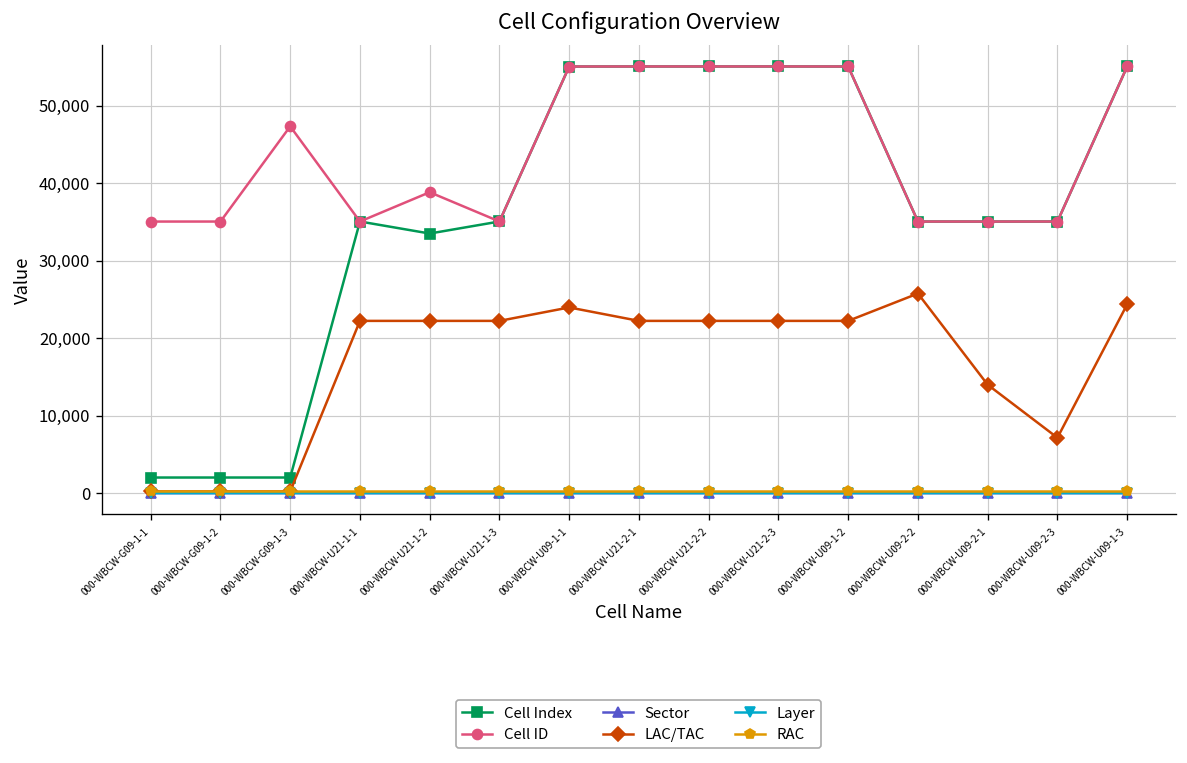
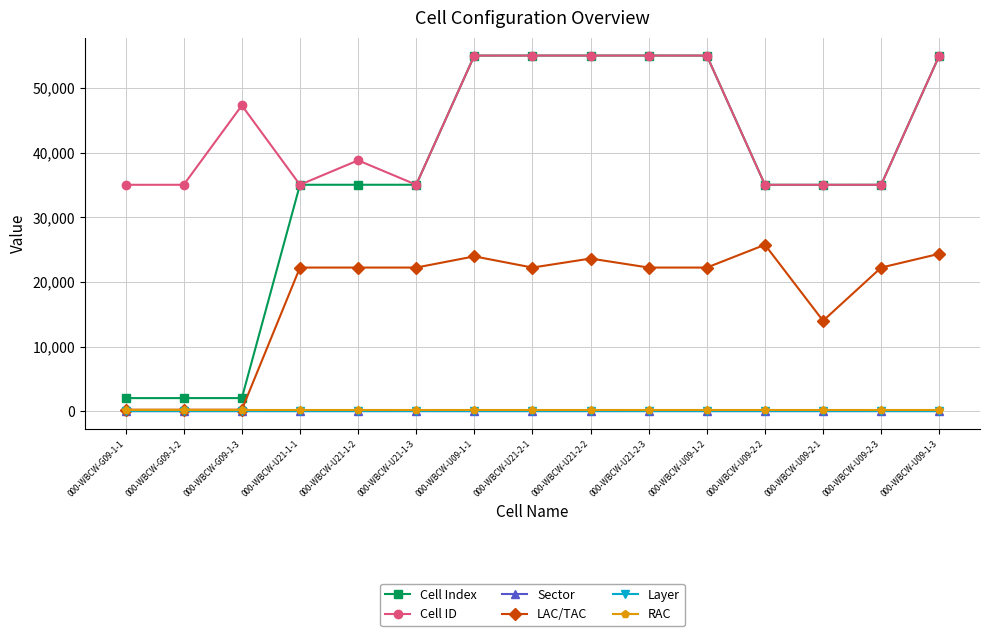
Cell Index, 000-WBCW-U21-1-2: 33,000 -> 35,000
LAC/TAC, 000-WBCW-U21-2-2: 22,000 -> 24,000
LAC/TAC, 000-WBCW-U09-2-3: 7,000 -> 22,000
